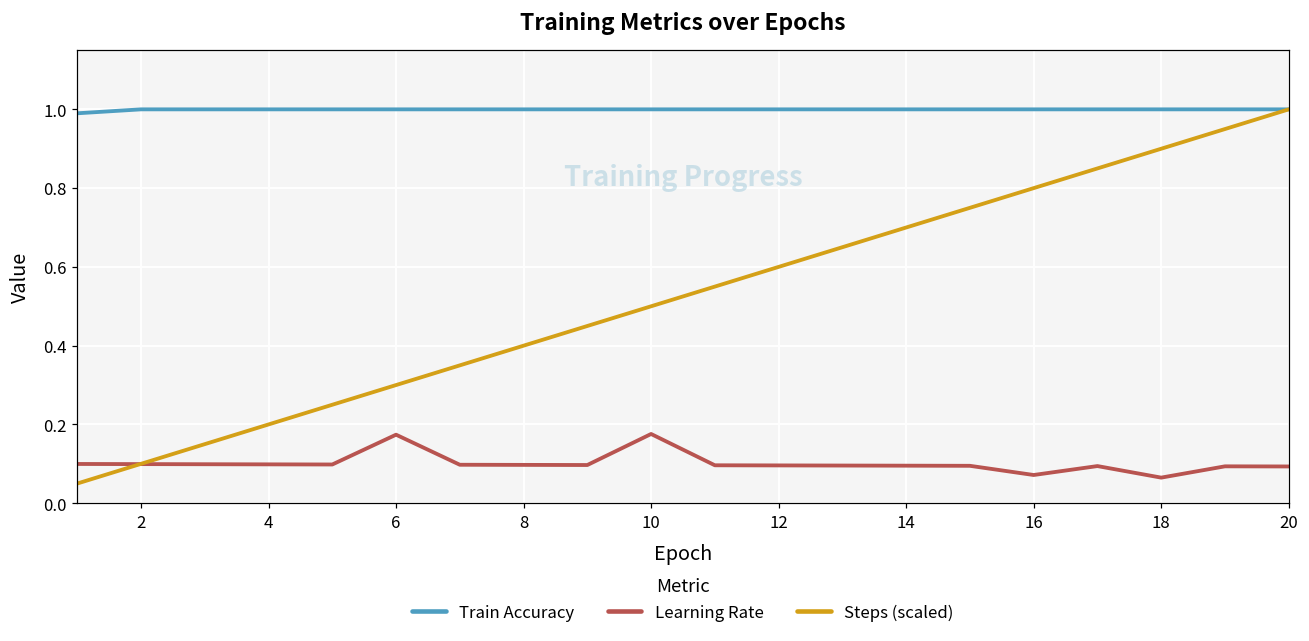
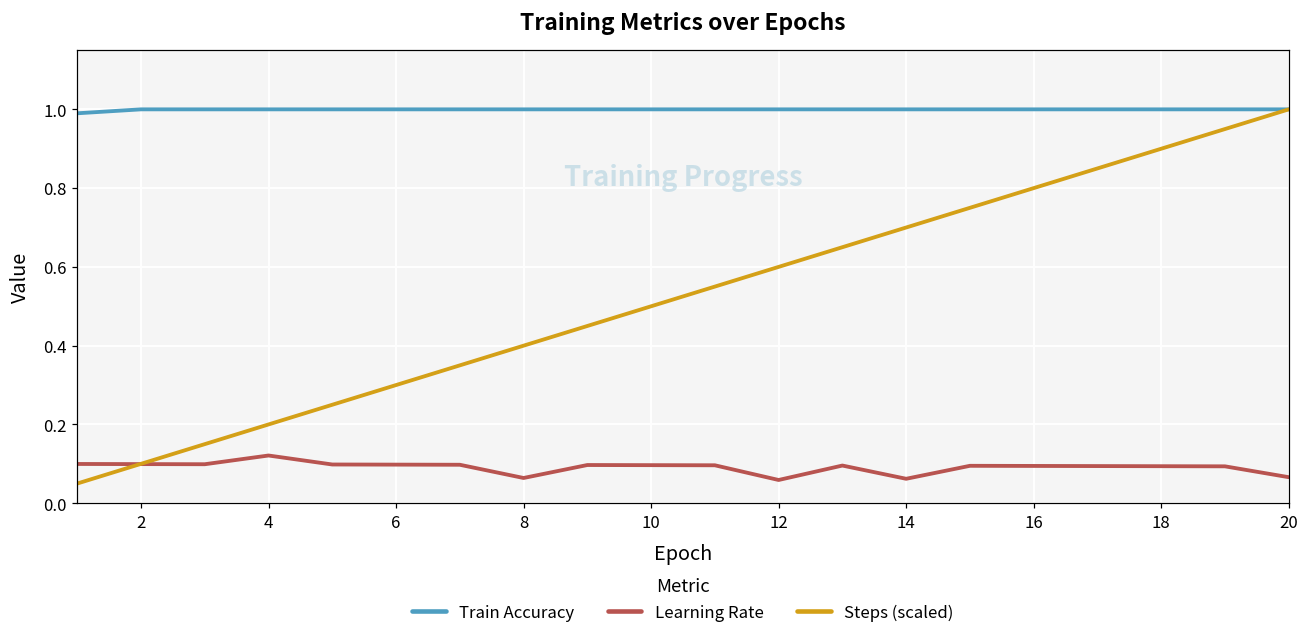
Learning Rate, 4: 0.10 -> 0.12
Learning Rate, 6: 0.17 -> 0.10
Learning Rate, 8: 0.10 -> 0.06
Learning Rate, 10: 0.18 -> 0.10
Learning Rate, 12: 0.10 -> 0.06
Learning Rate, 14: 0.10 -> 0.06
Learning Rate, 16: 0.07 -> 0.09
Learning Rate, 18: 0.07 -> 0.09
Learning Rate, 20: 0.09 -> 0.07
